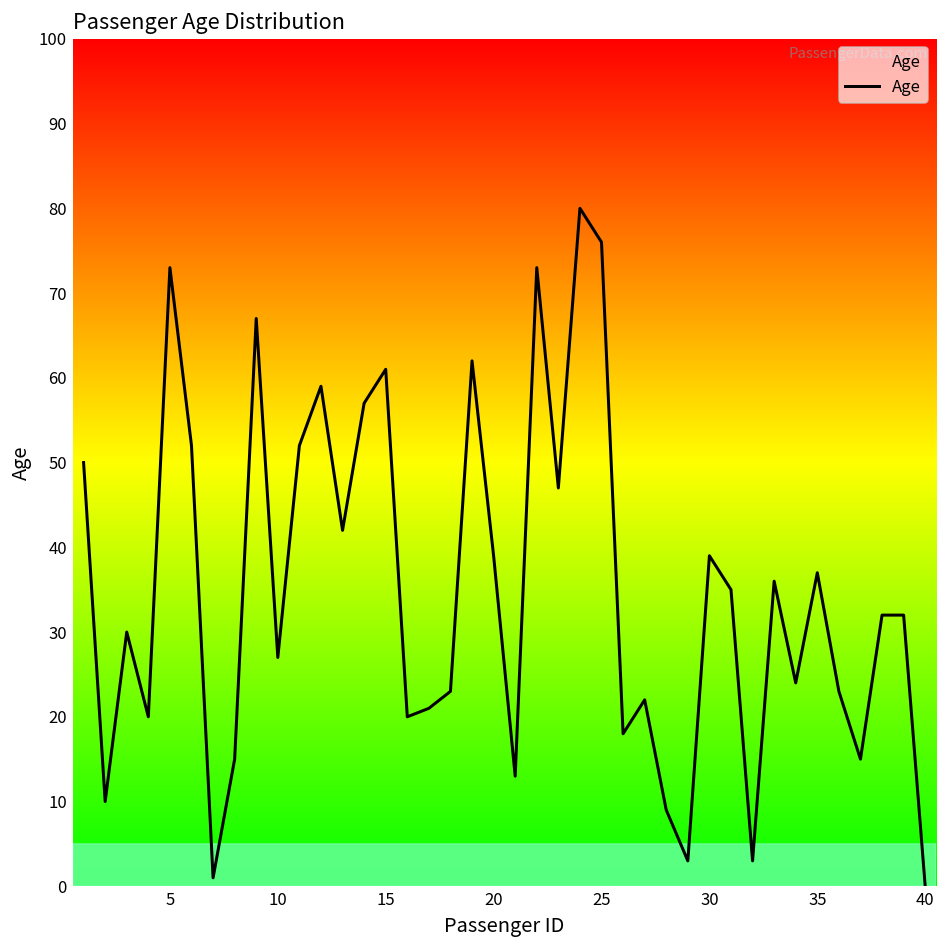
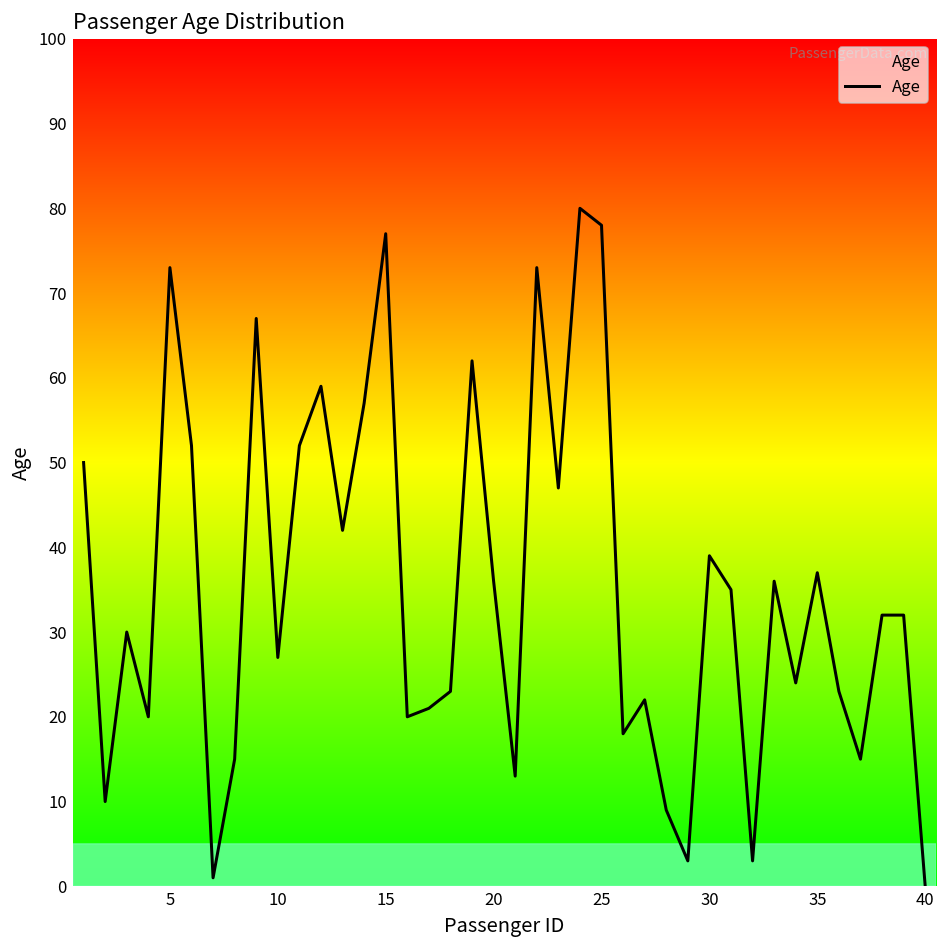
15: 61 -> 77
20: 39 -> 36
25: 76 -> 78
